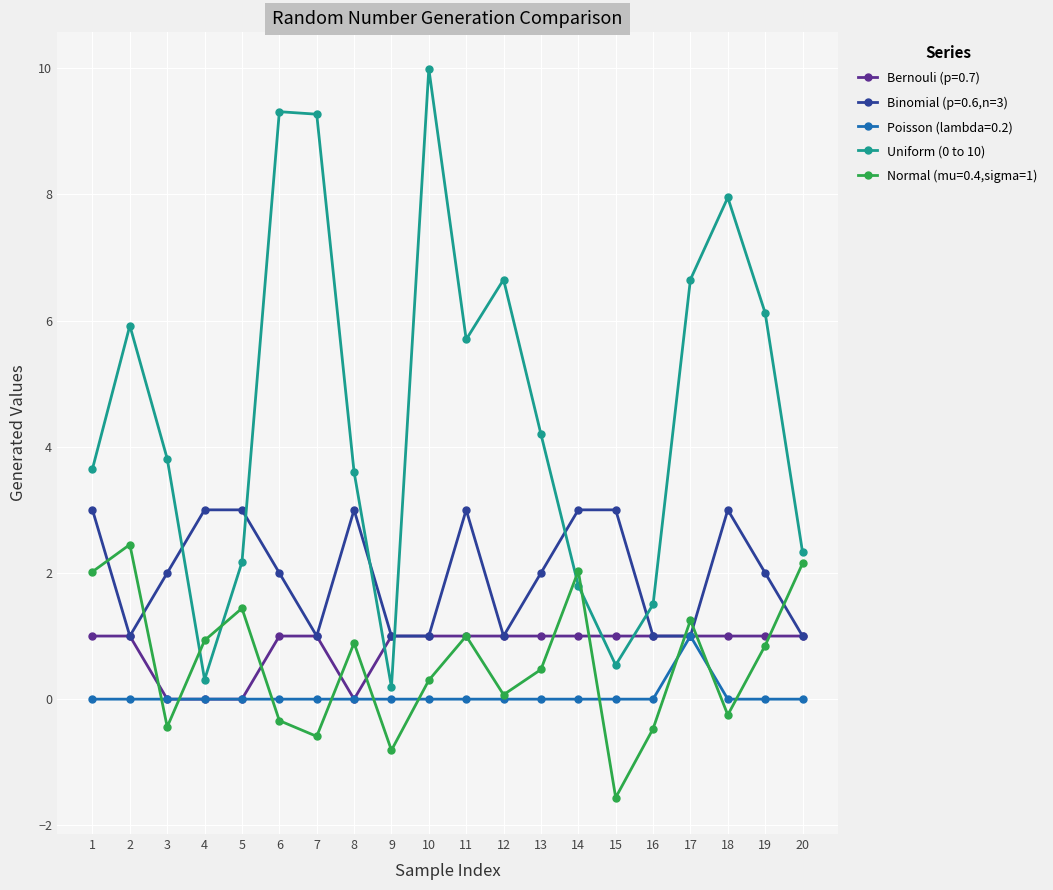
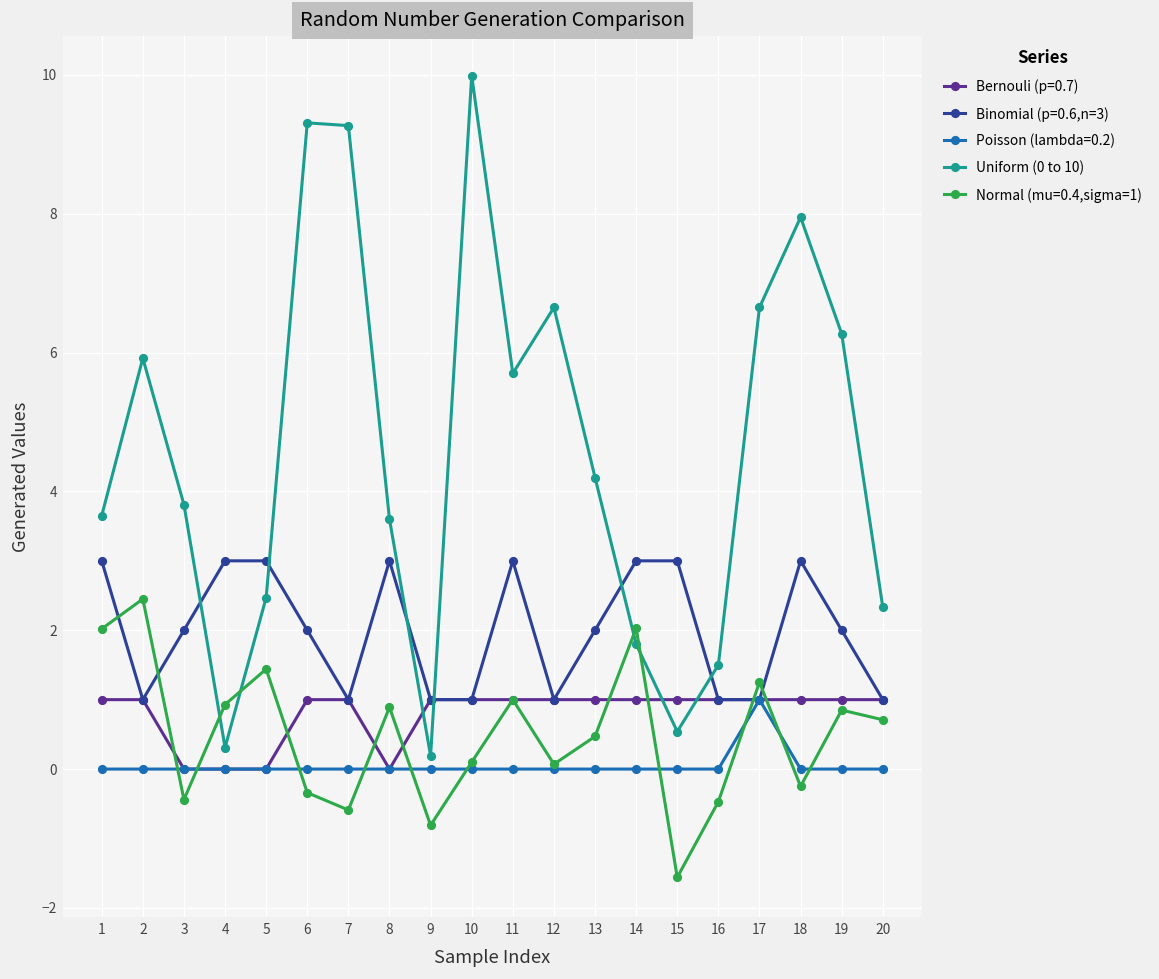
Uniform (0 to 10), 5: 2.2 -> 2.5
Normal (mu=0.4,sigma=1), 10: 0.3 -> 0.1
Uniform (0 to 10), 19: 6.1 -> 6.3
Normal (mu=0.4,sigma=1), 20: 2.2 -> 0.7
